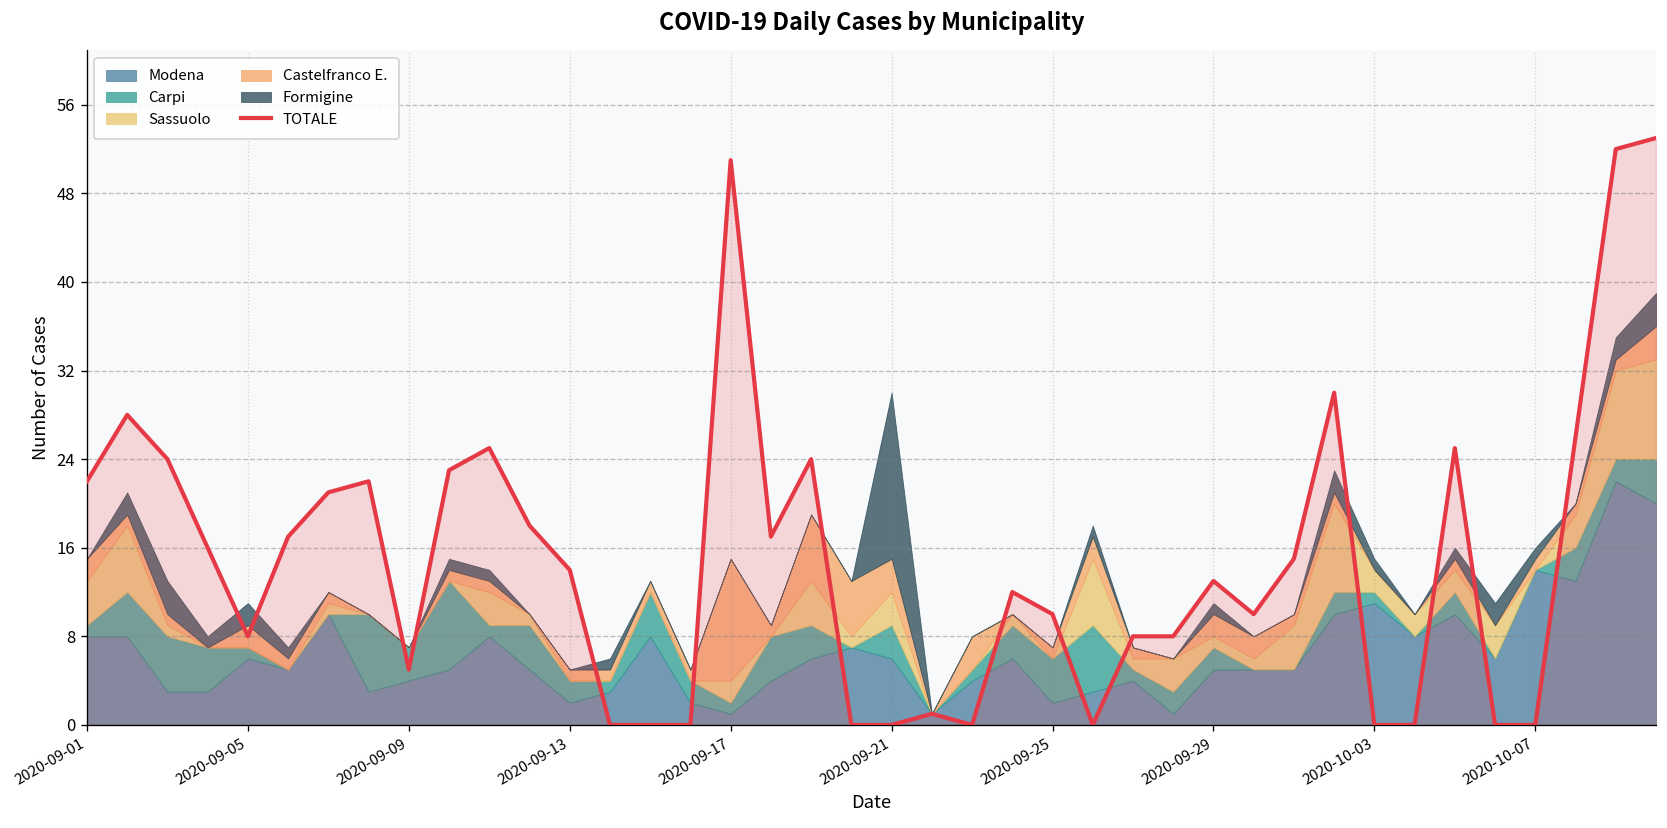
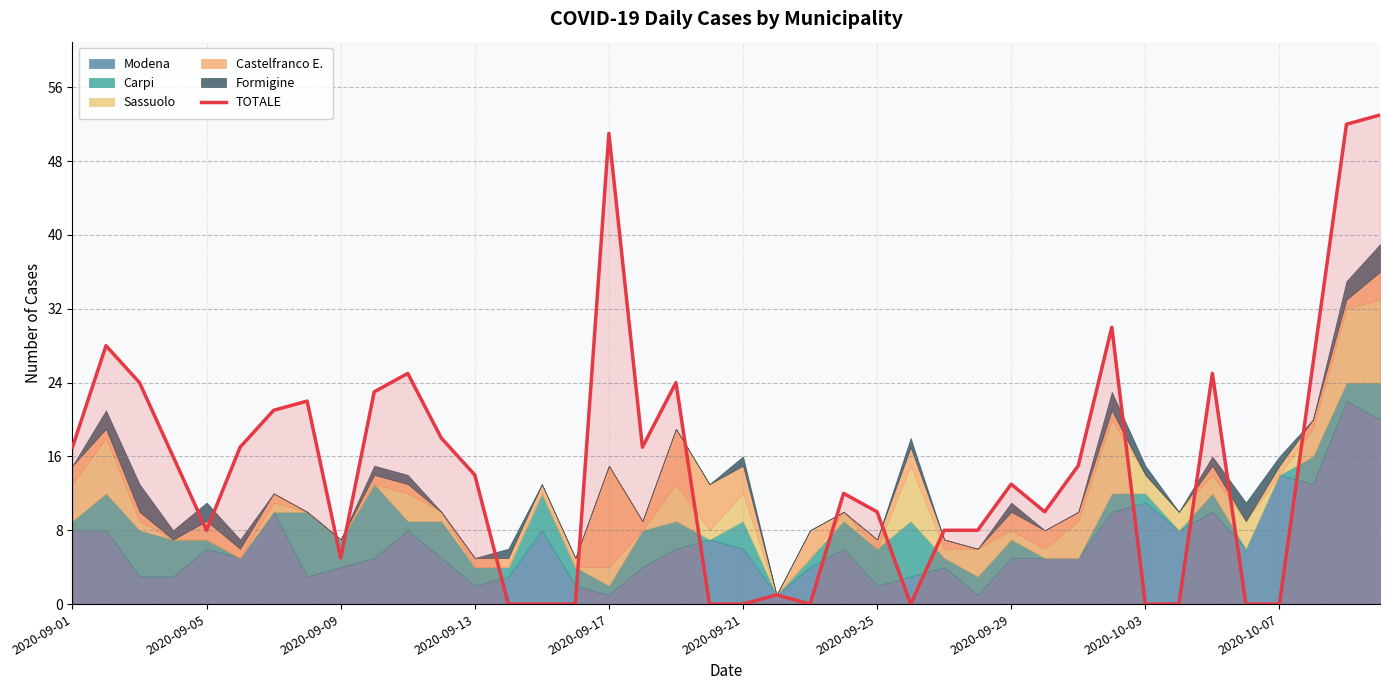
TOTALE, 2020-09-01: 22 -> 17
Formigine, 2020-09-21: 15 -> 1
